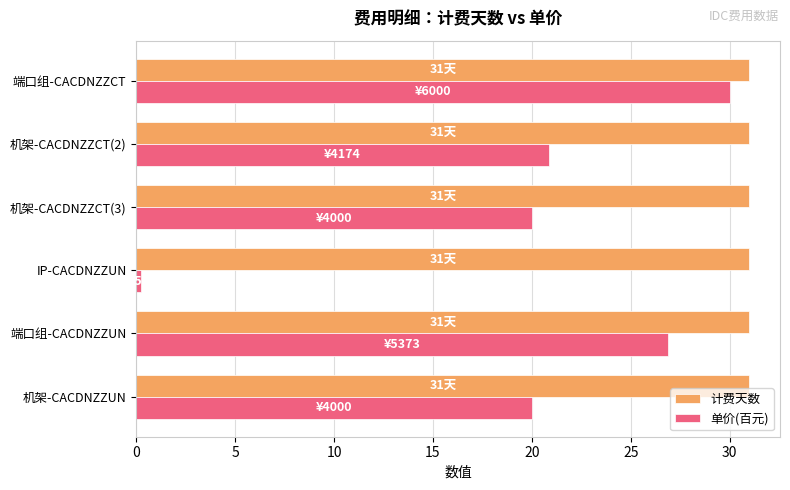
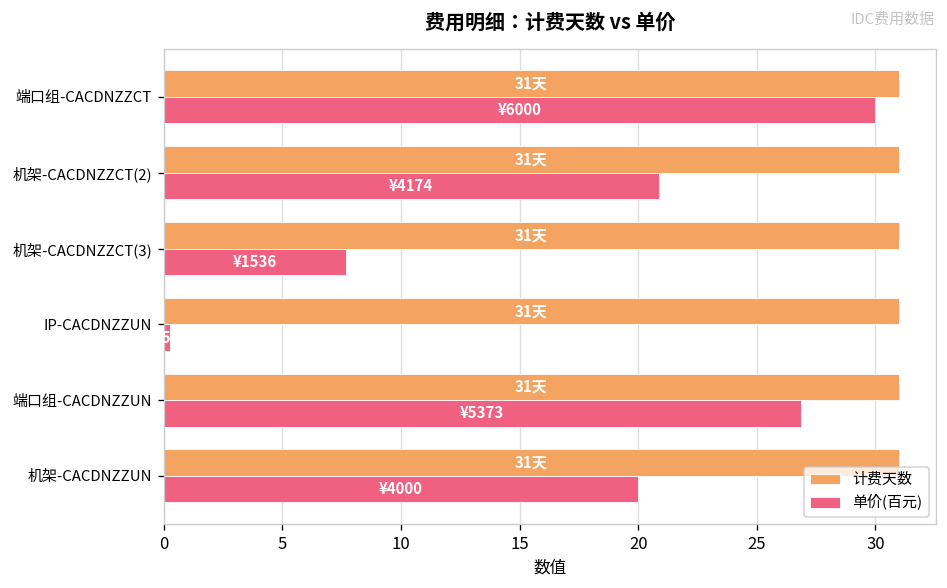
单价(百元), 机架-CACDNZZCT(3): ¥4000 -> ¥1536
